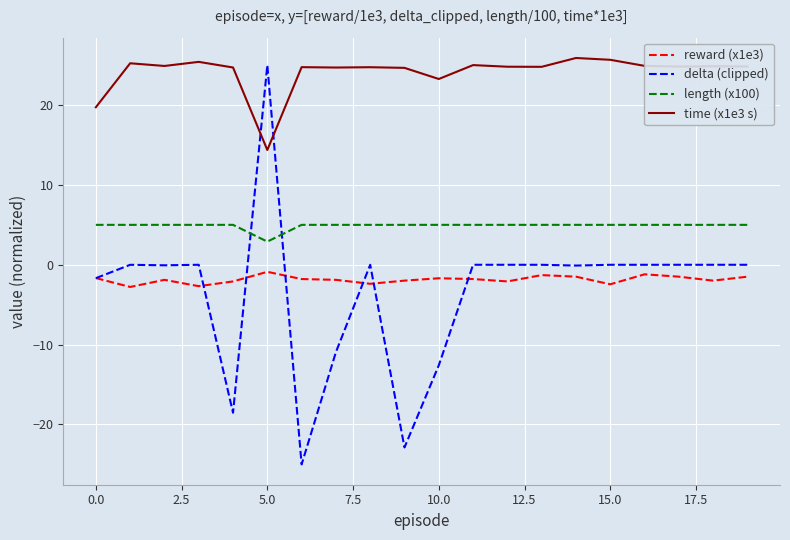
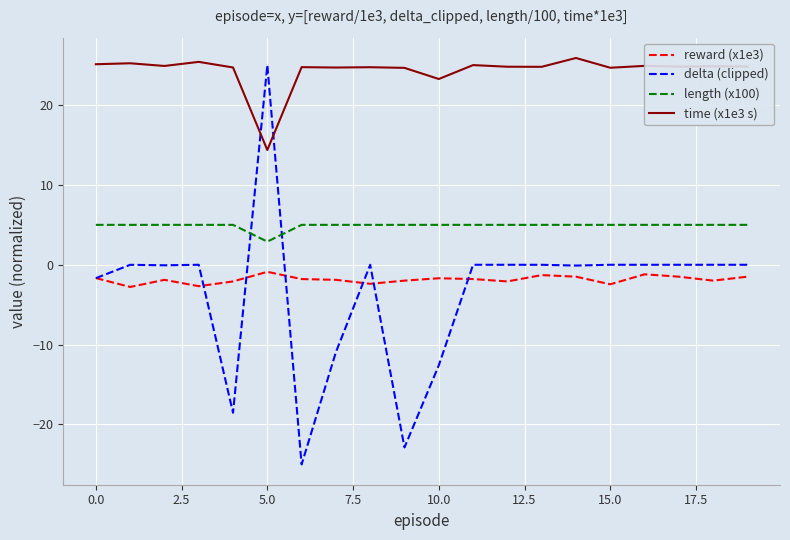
time (x1e3 s), 0.0: 20 -> 25
time (x1e3 s), 15.0: 26 -> 25
